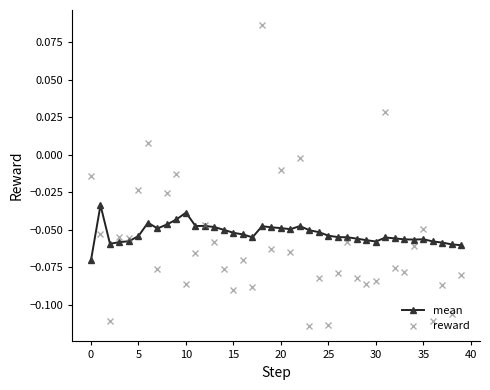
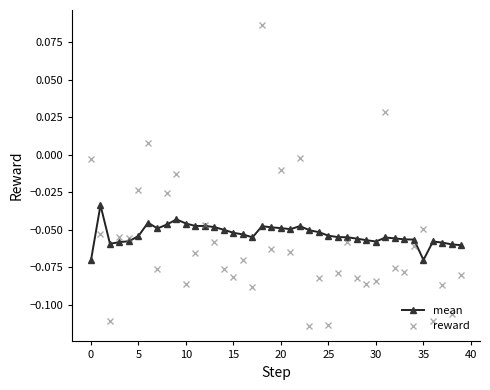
reward, 0: -0.015 -> -0.003
mean, 10: -0.039 -> -0.046
reward, 15: -0.090 -> -0.082
mean, 35: -0.056 -> -0.070
